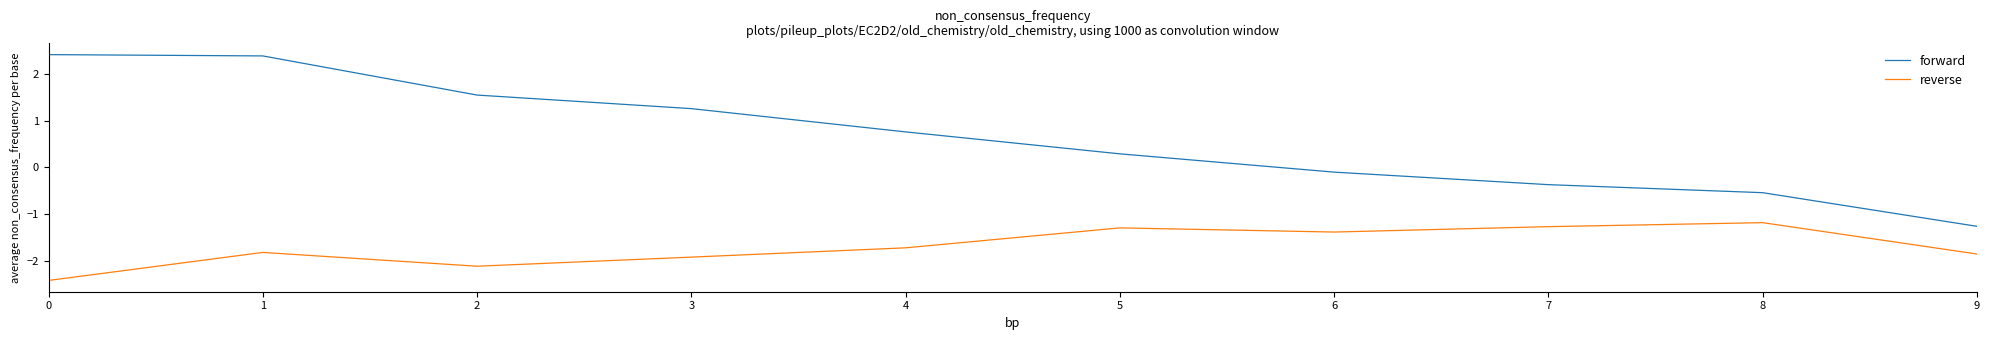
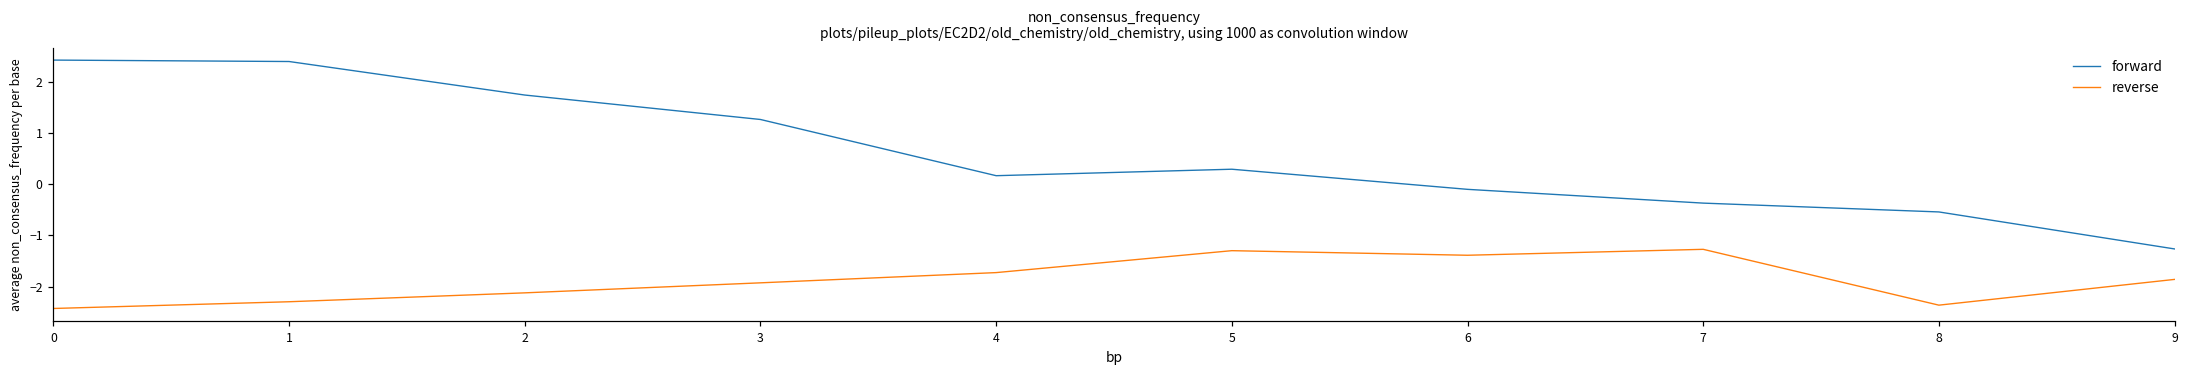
reverse, 1: -1.8 -> -2.3
forward, 2: 1.6 -> 1.7
forward, 4: 0.8 -> 0.2
reverse, 8: -1.2 -> -2.4
